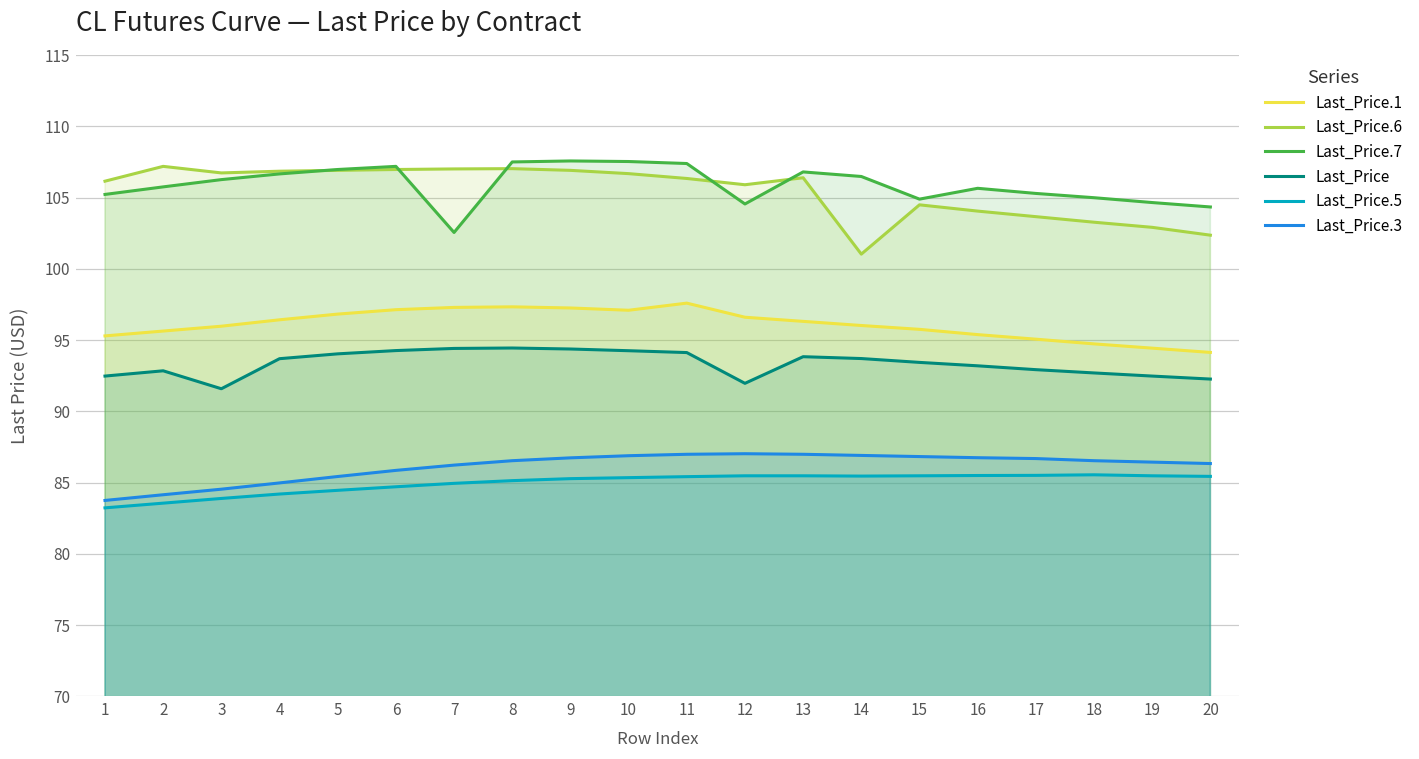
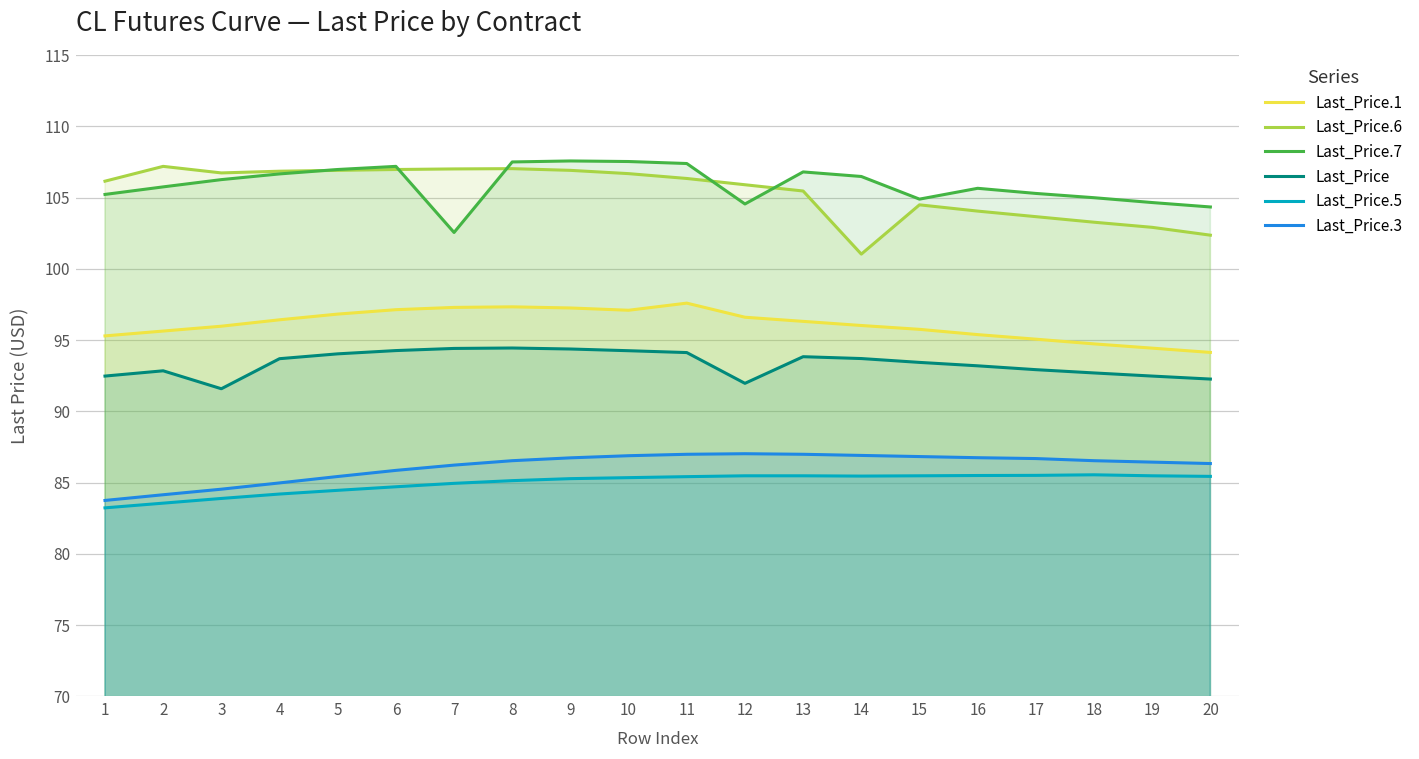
Last_Price.6, 13: 106.4 -> 105.5
